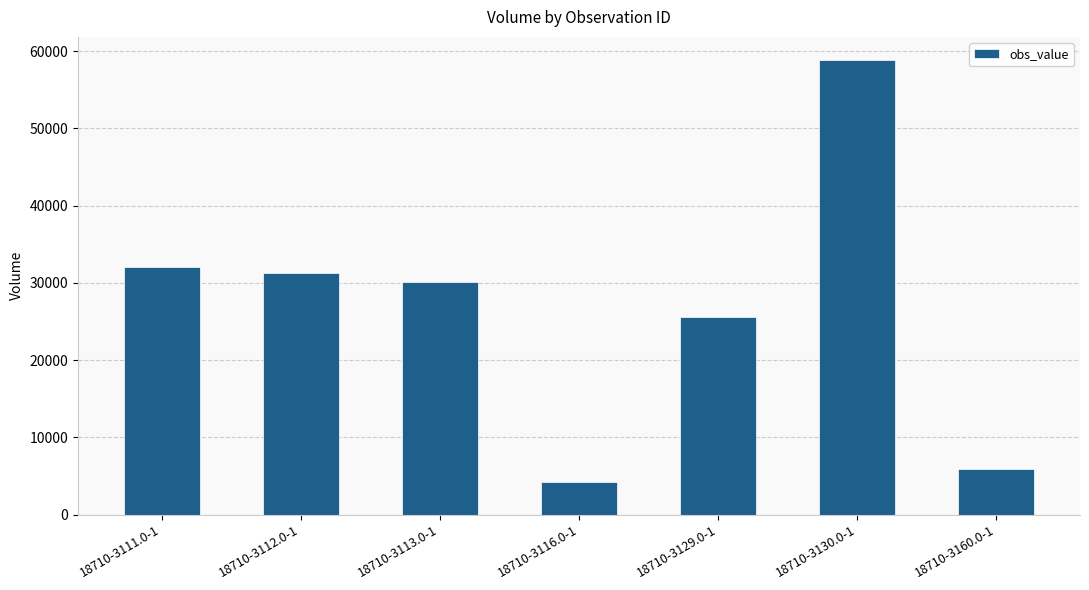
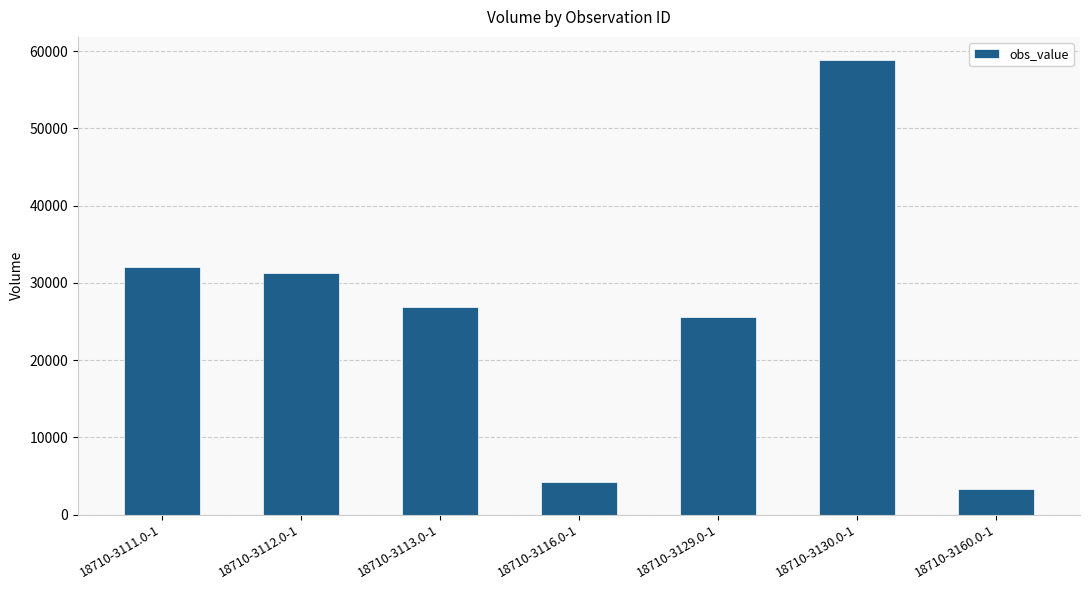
18710-3113.0-1: 30000 -> 27000
18710-3160.0-1: 6000 -> 3000
